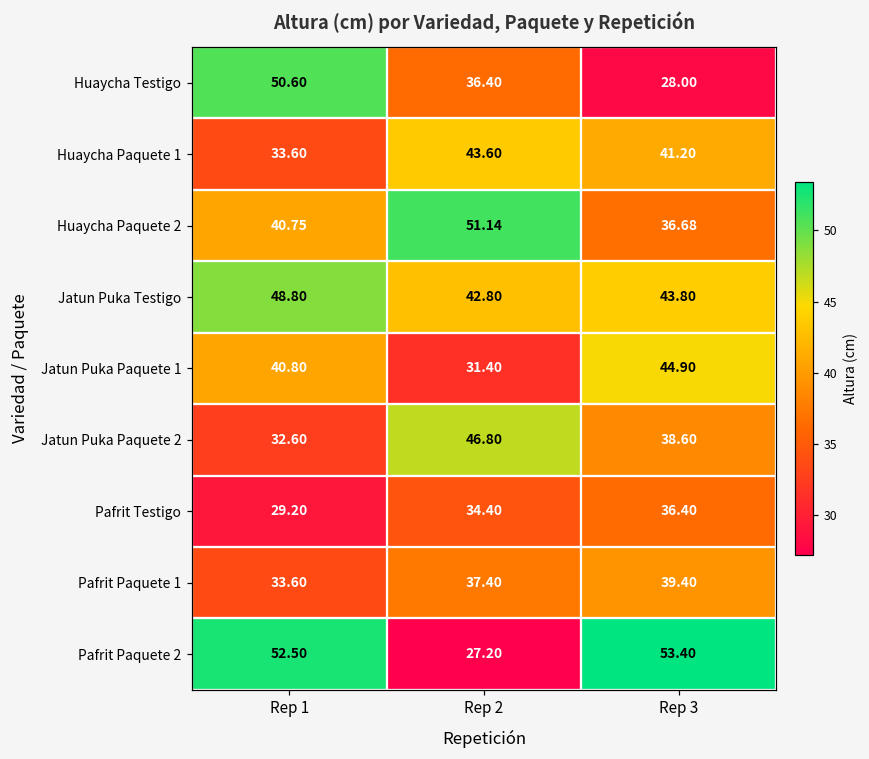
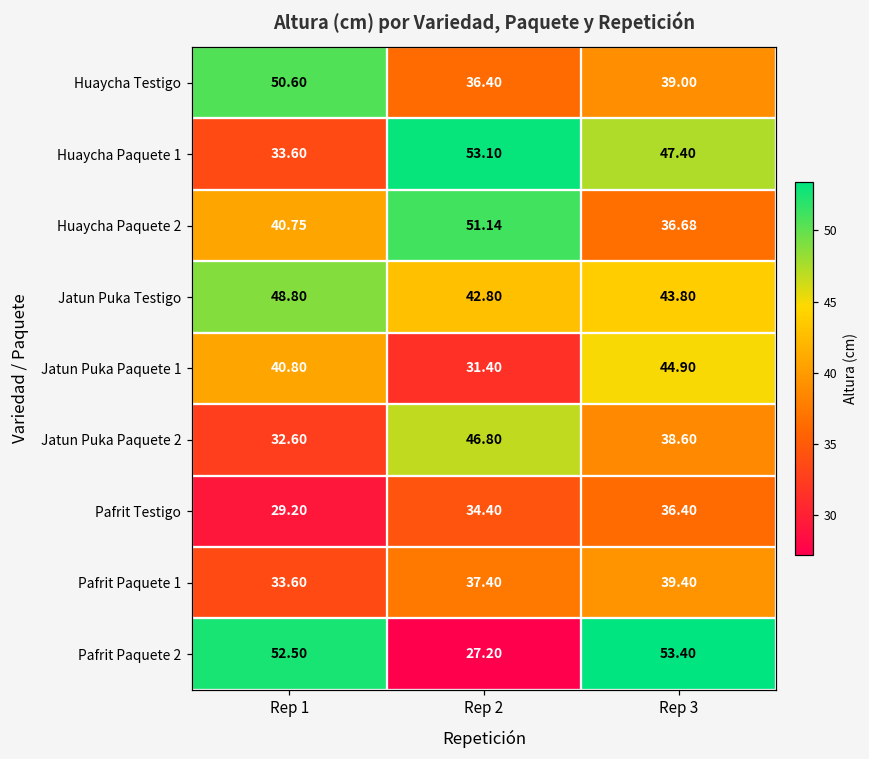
Huaycha Testigo, Rep 3: 28.00 -> 39.00
Huaycha Paquete 1, Rep 2: 43.60 -> 53.10
Huaycha Paquete 1, Rep 3: 41.20 -> 47.40
